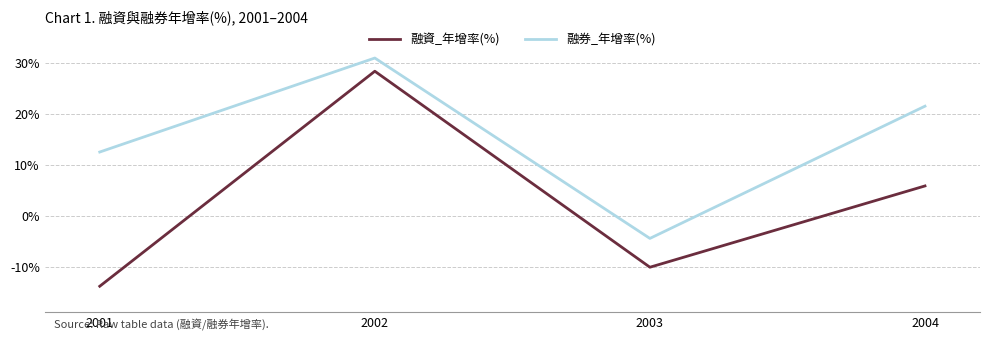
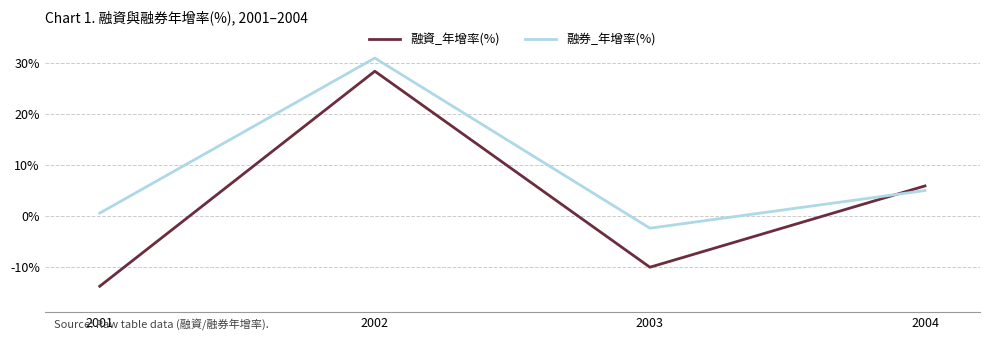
融券_年增率(%), 2001: 13% -> 1%
融券_年增率(%), 2003: -4% -> -2%
融券_年增率(%), 2004: 22% -> 5%
